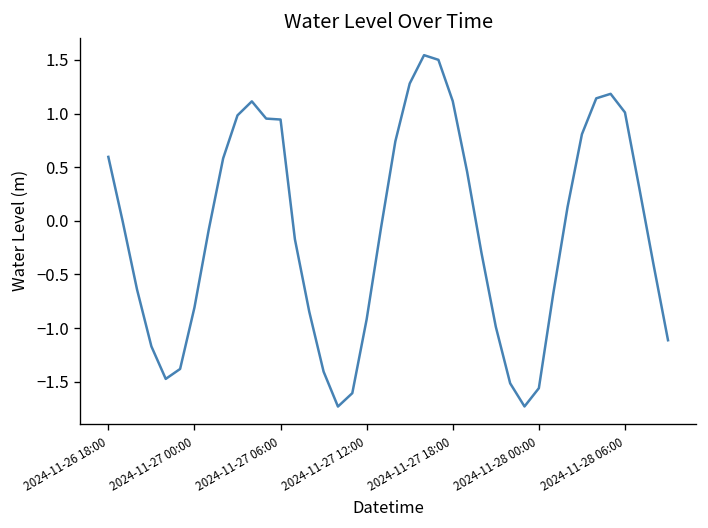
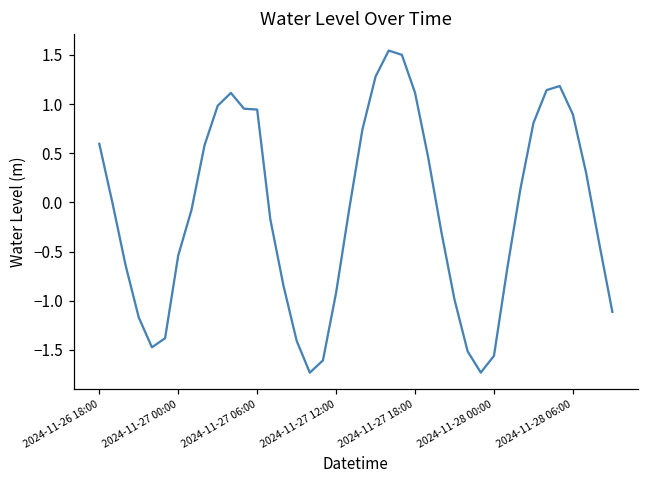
2024-11-27 00:00: -0.8 -> -0.5
2024-11-28 06:00: 1.0 -> 0.9
